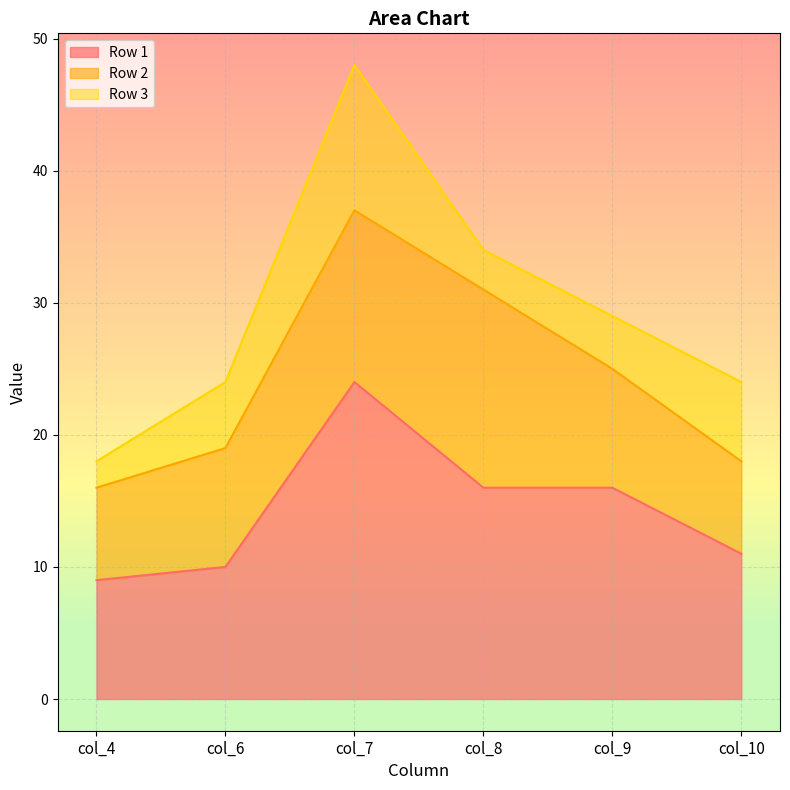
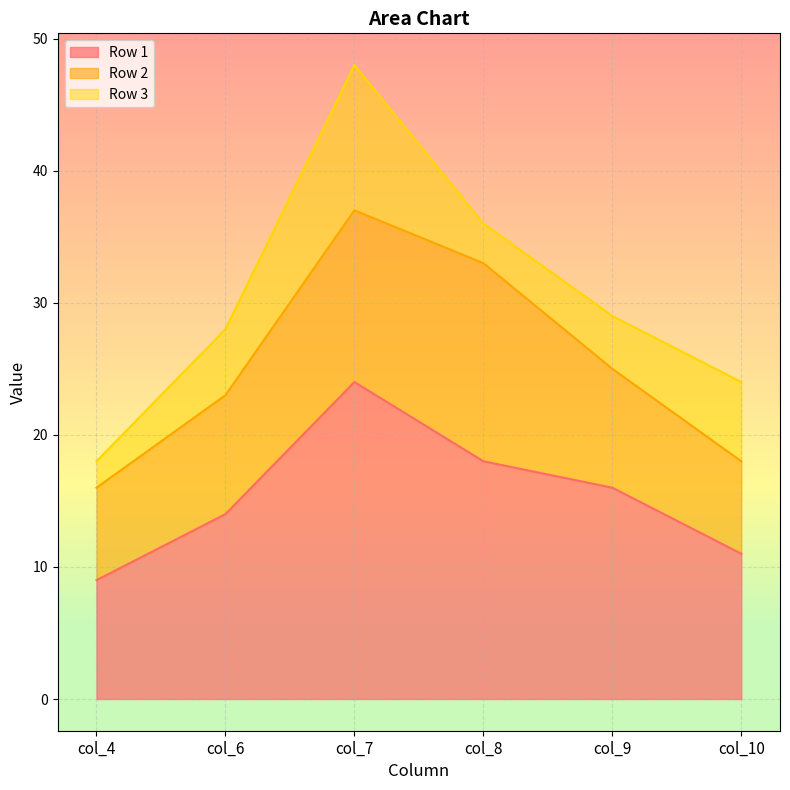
Row 1, col_6: 10 -> 14
Row 1, col_8: 16 -> 18
